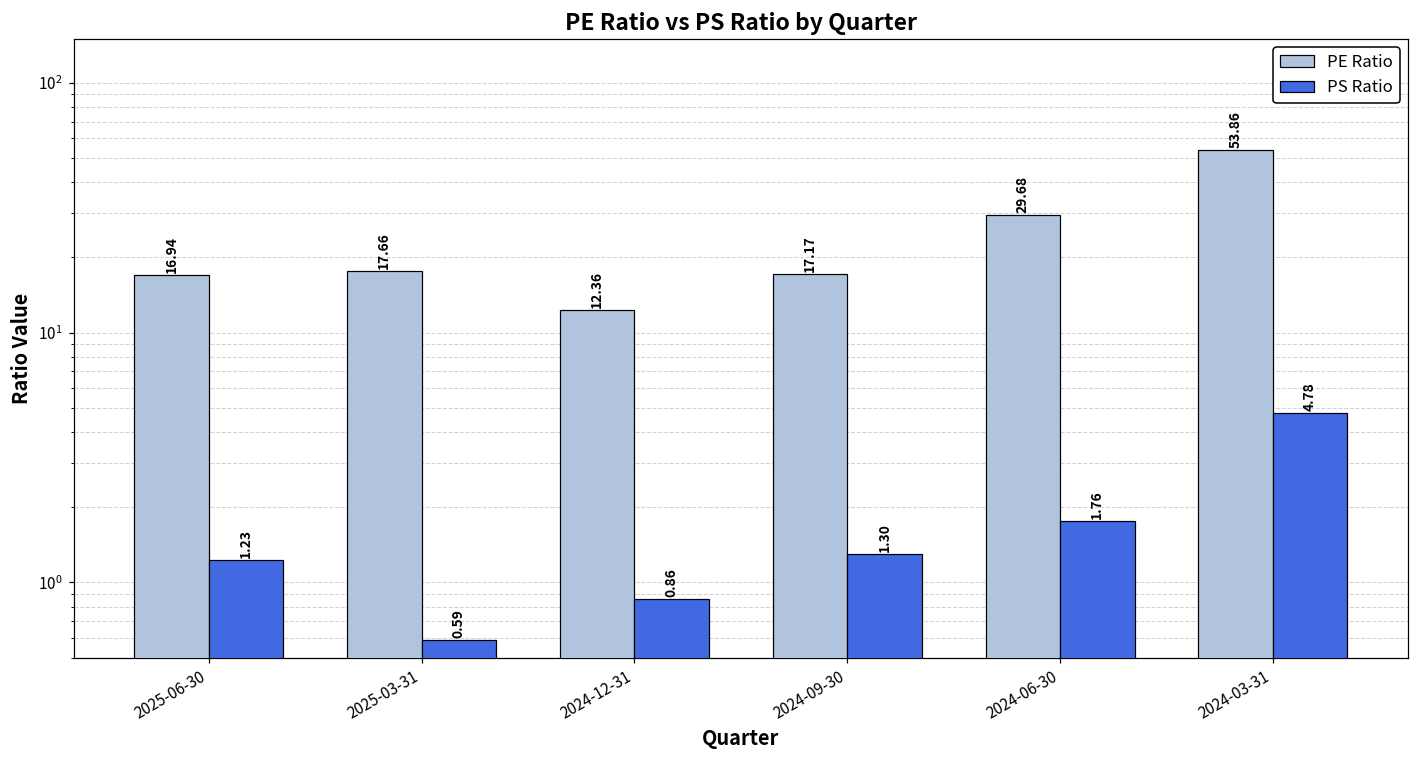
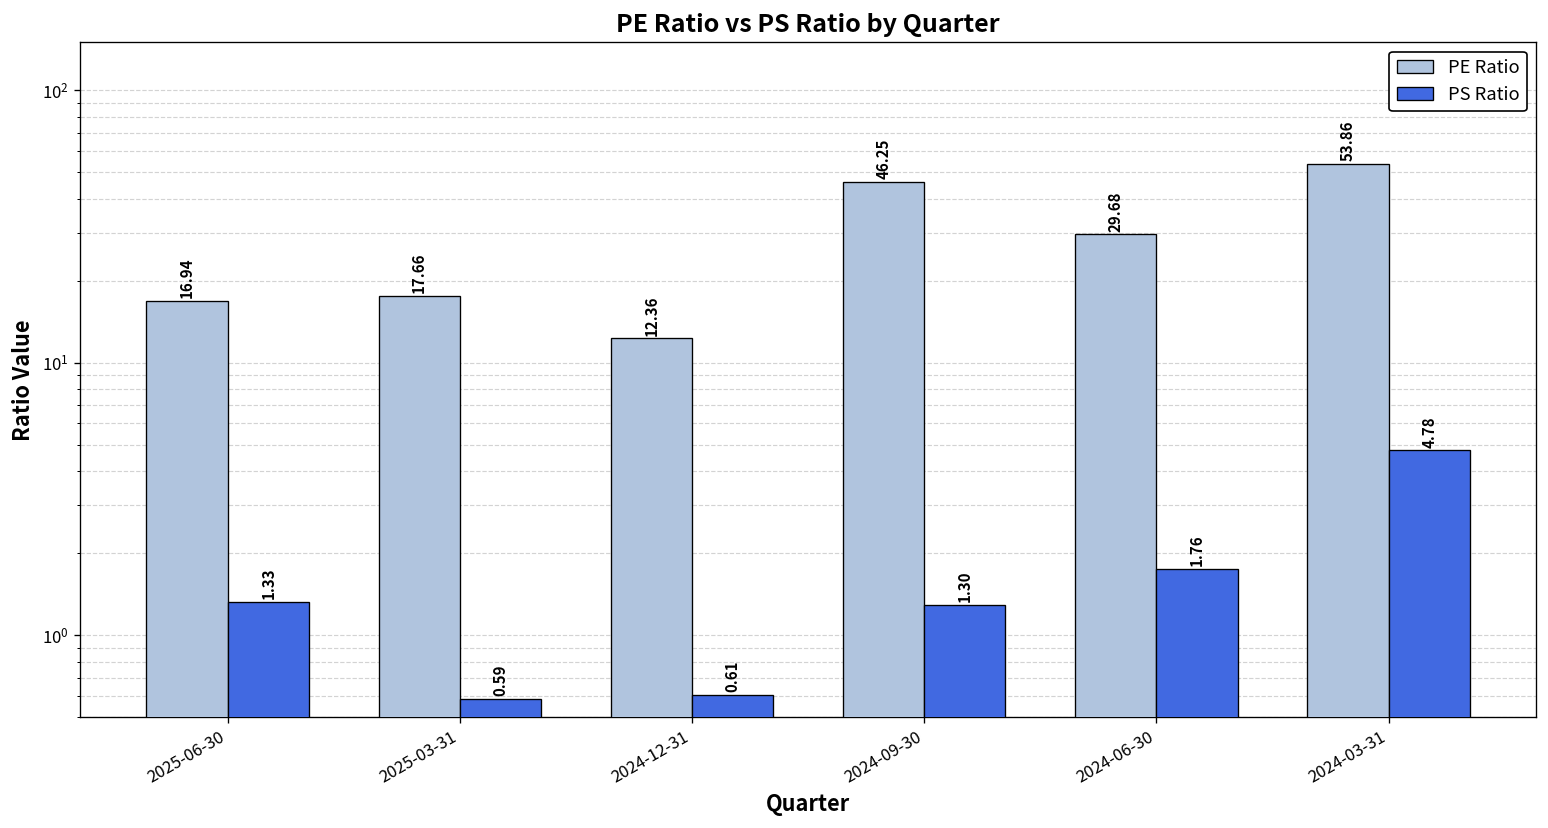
PS Ratio, 2025-06-30: 1.23 -> 1.33
PS Ratio, 2024-12-31: 0.86 -> 0.61
PE Ratio, 2024-09-30: 17.17 -> 46.25
